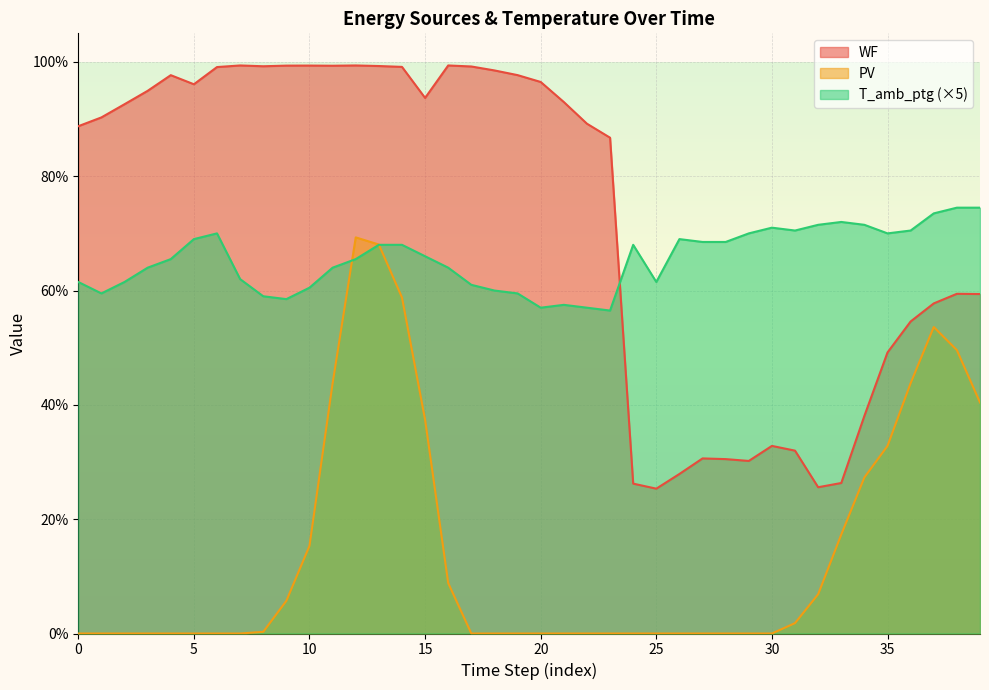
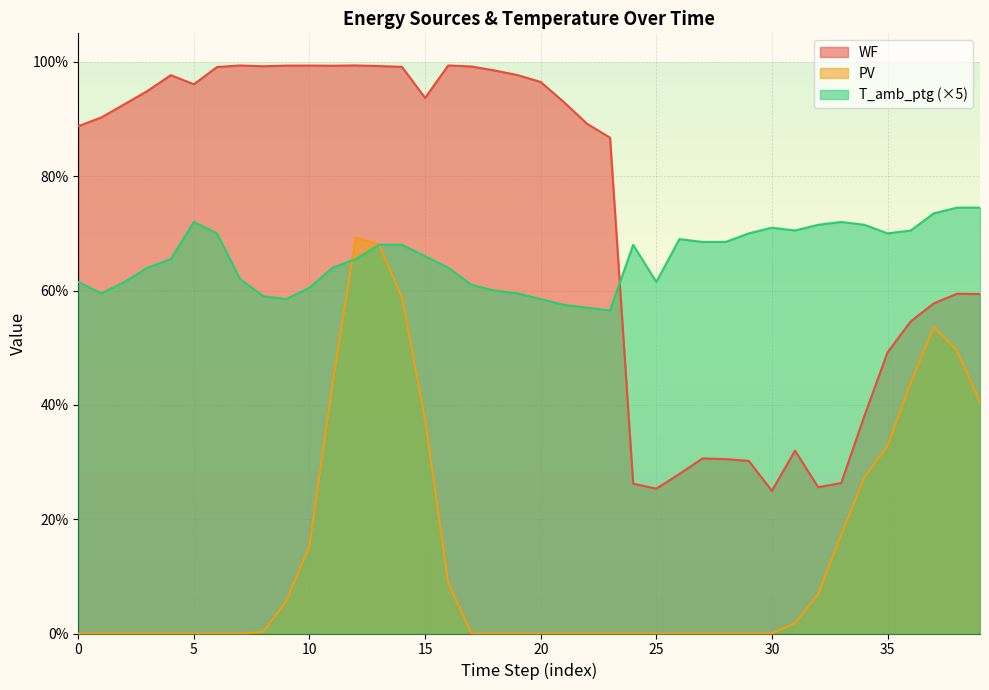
T_amb_ptg (×5), 5: 69% -> 72%
T_amb_ptg (×5), 20: 57% -> 59%
WF, 30: 33% -> 25%
